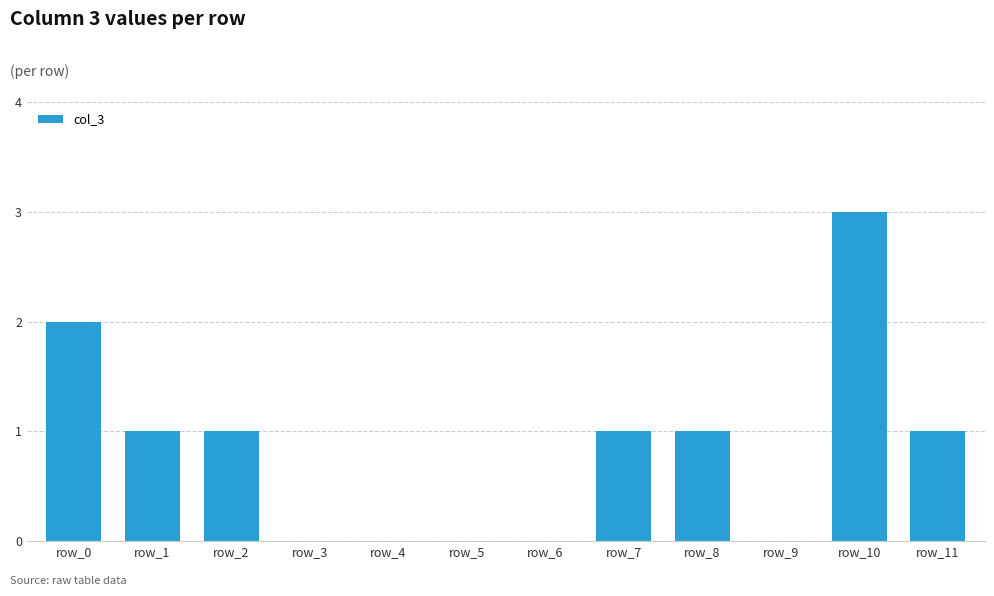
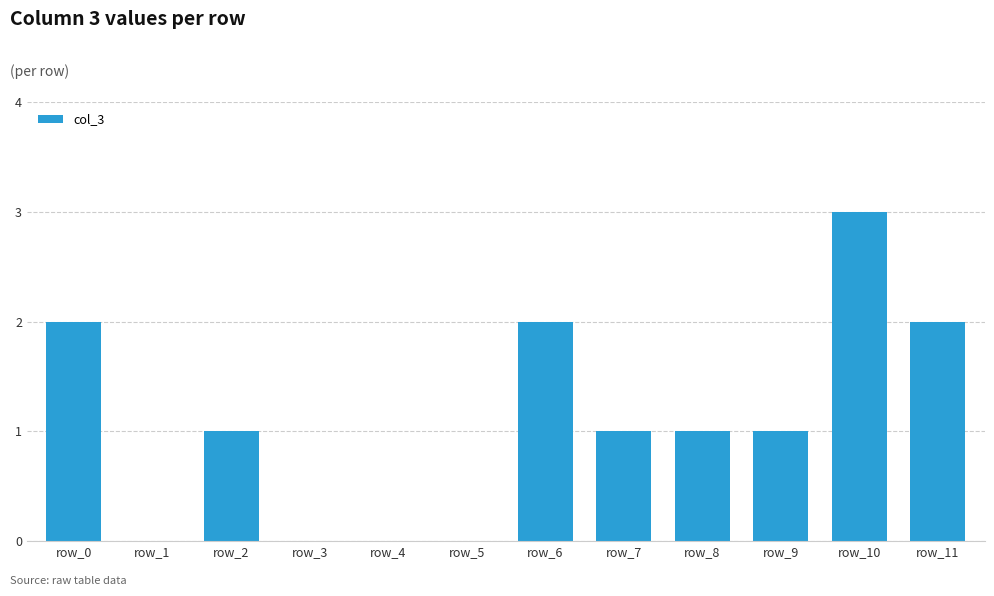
row_1: 1 -> 0
row_6: 0 -> 2
row_9: 0 -> 1
row_11: 1 -> 2
